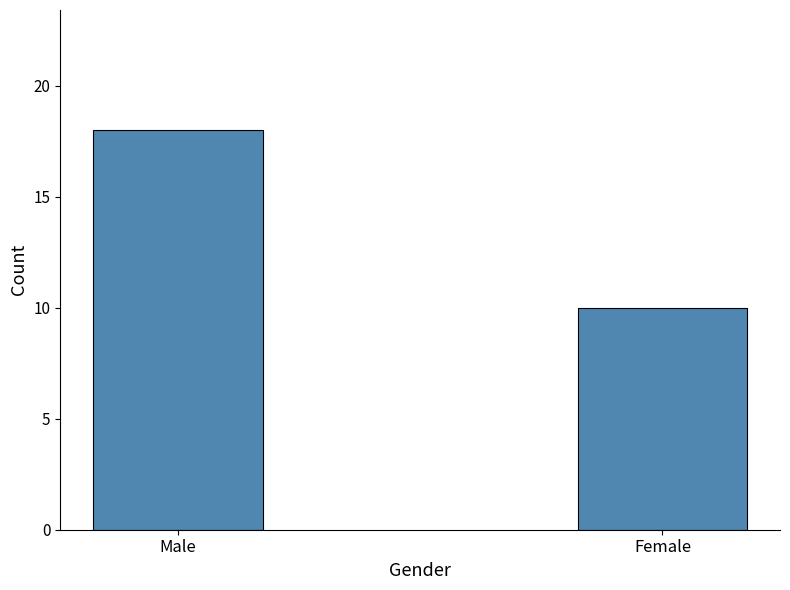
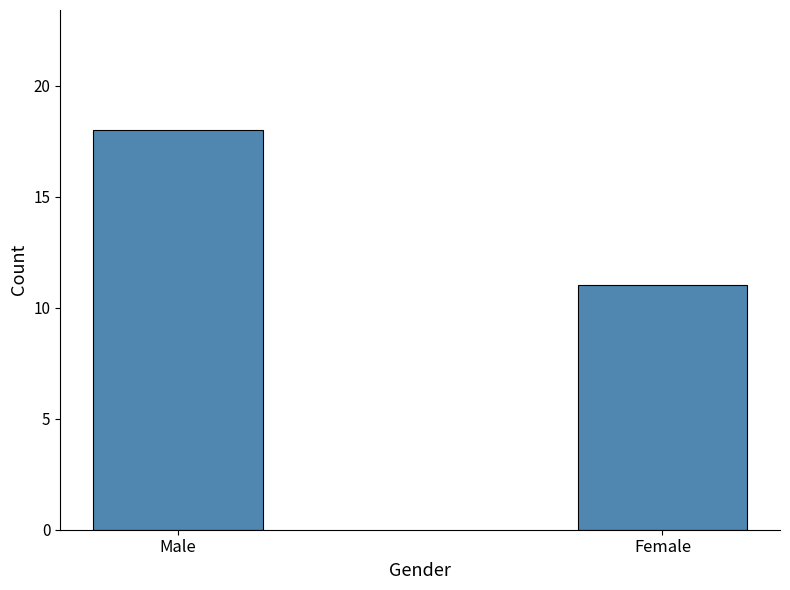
Female: 10 -> 11
